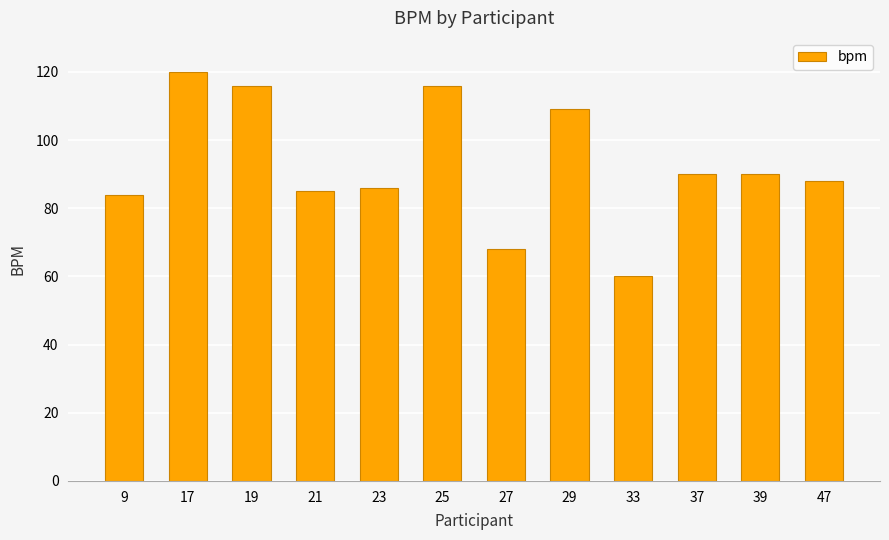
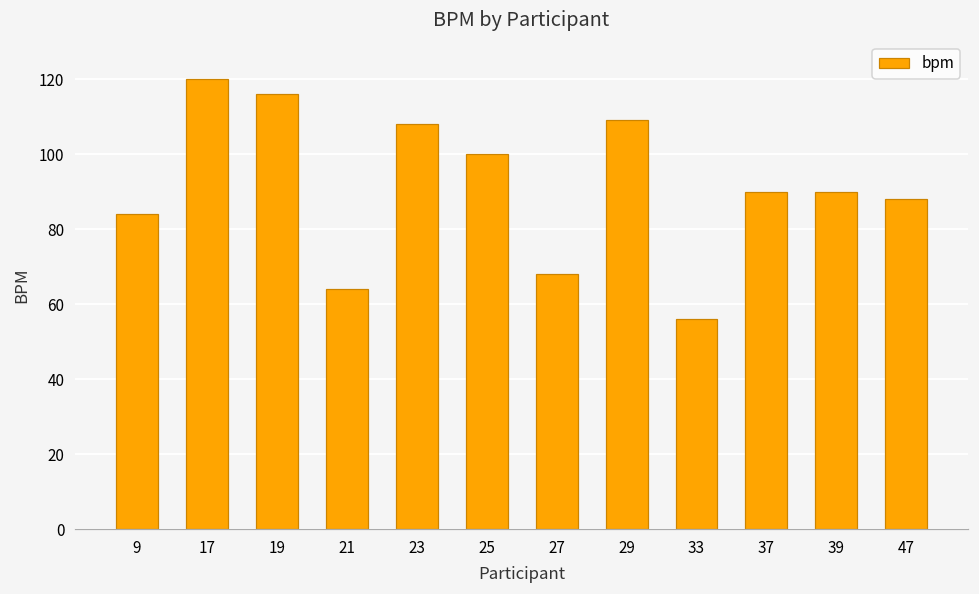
21: 85 -> 64
23: 86 -> 108
25: 116 -> 100
33: 60 -> 56
